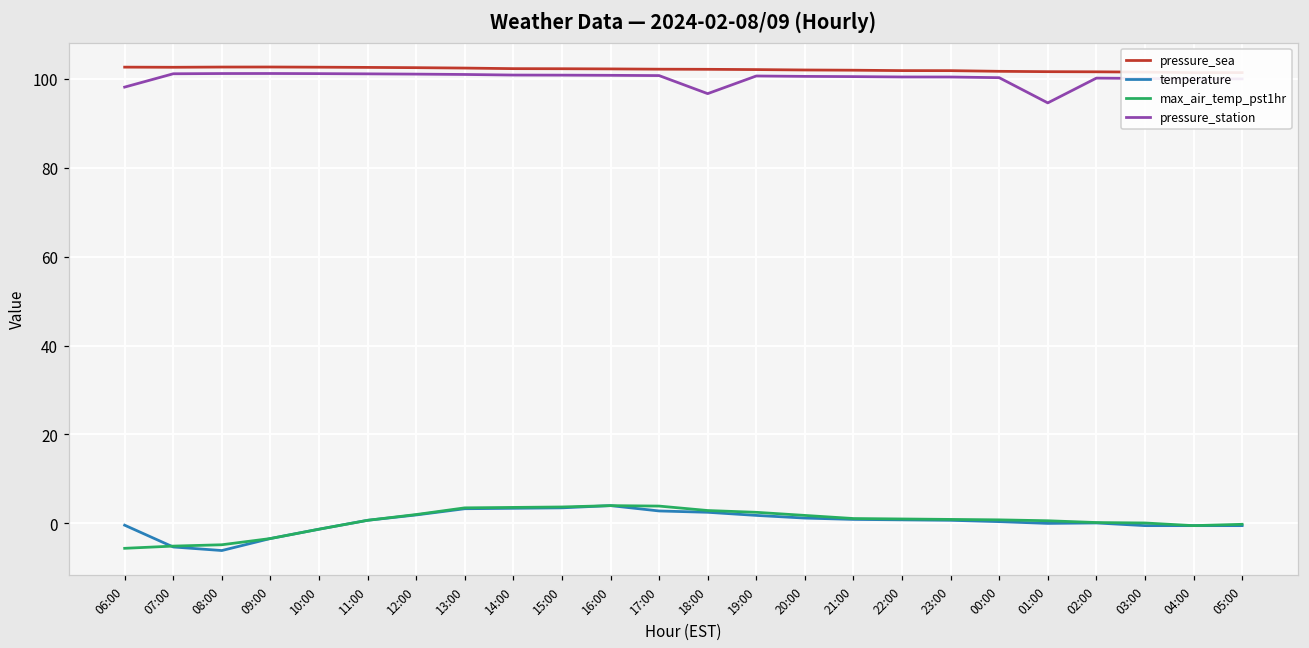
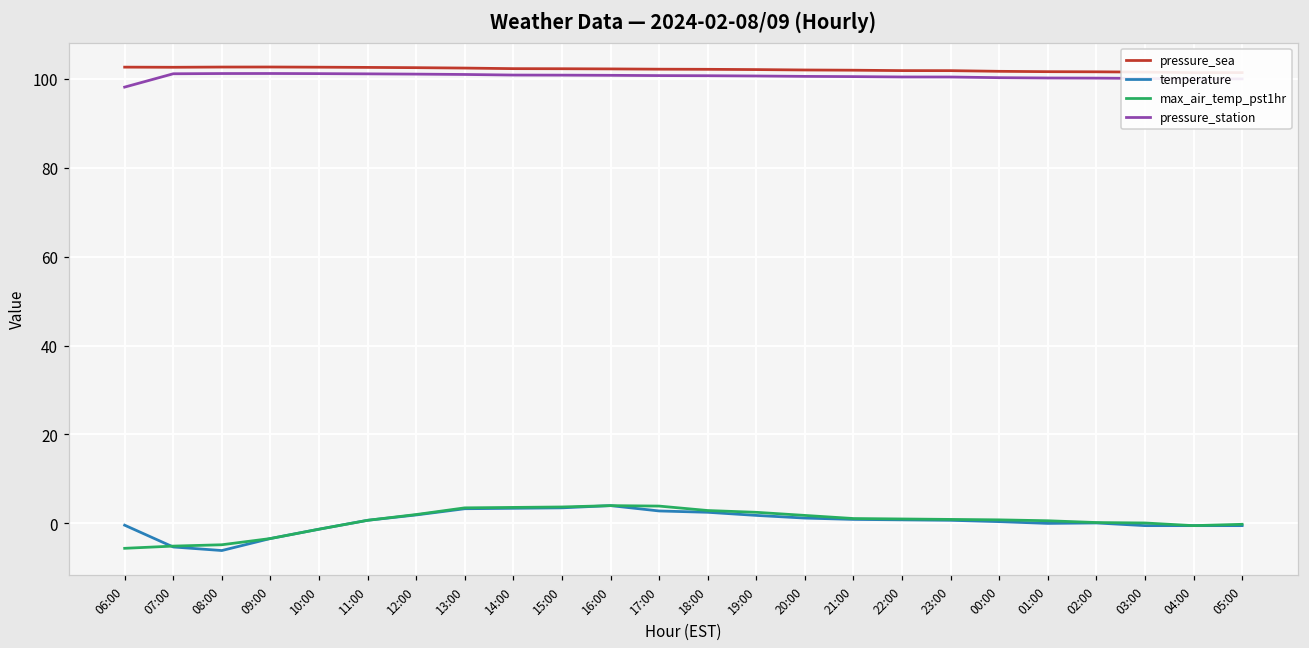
pressure_station, 18:00: 97 -> 101
pressure_station, 01:00: 95 -> 100
